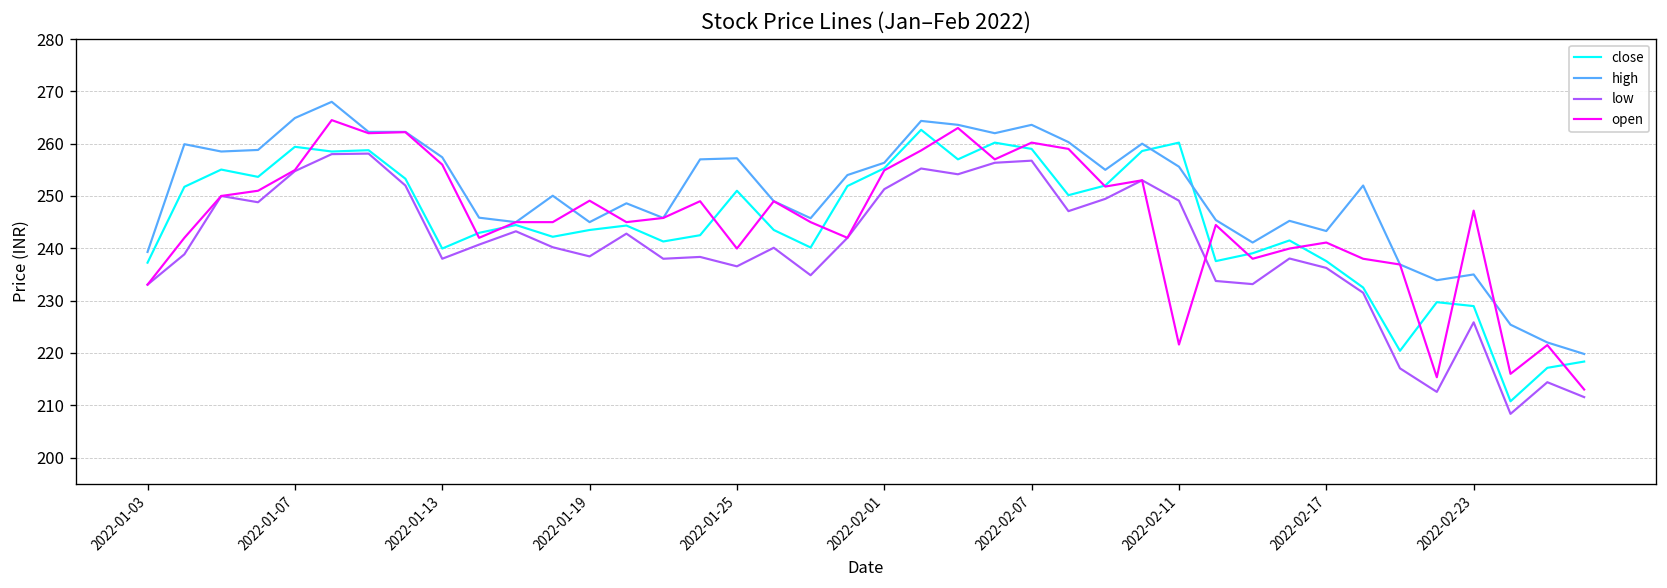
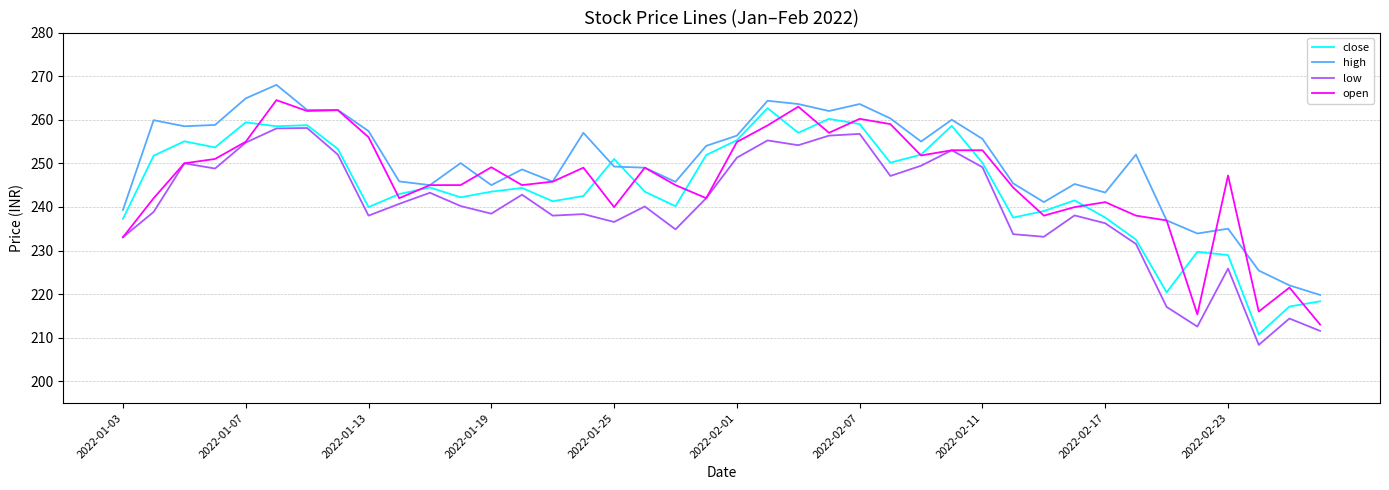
high, 2022-01-25: 257 -> 249
close, 2022-02-11: 260 -> 250
open, 2022-02-11: 222 -> 253
